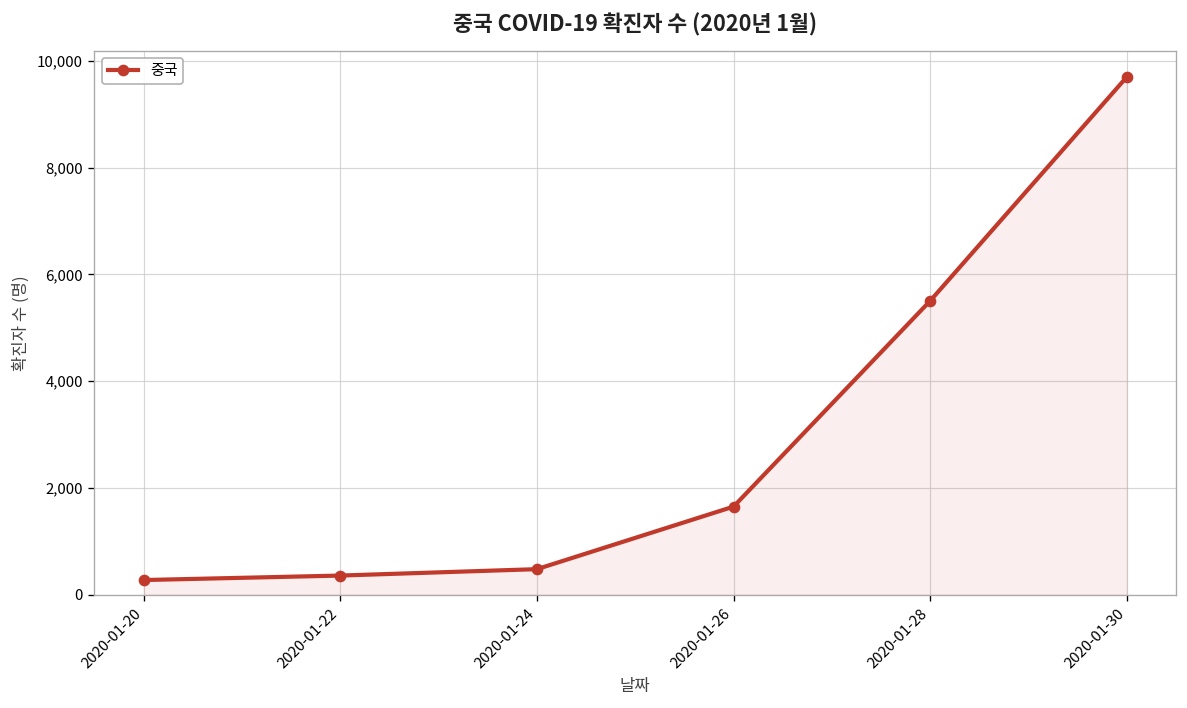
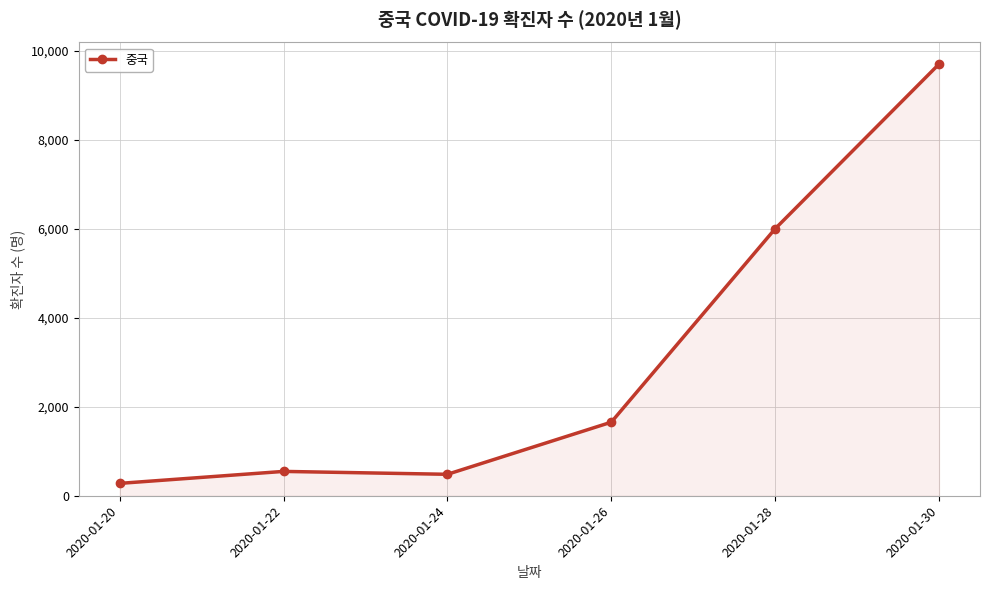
2020-01-22: 400 -> 500
2020-01-28: 5,500 -> 6,000
